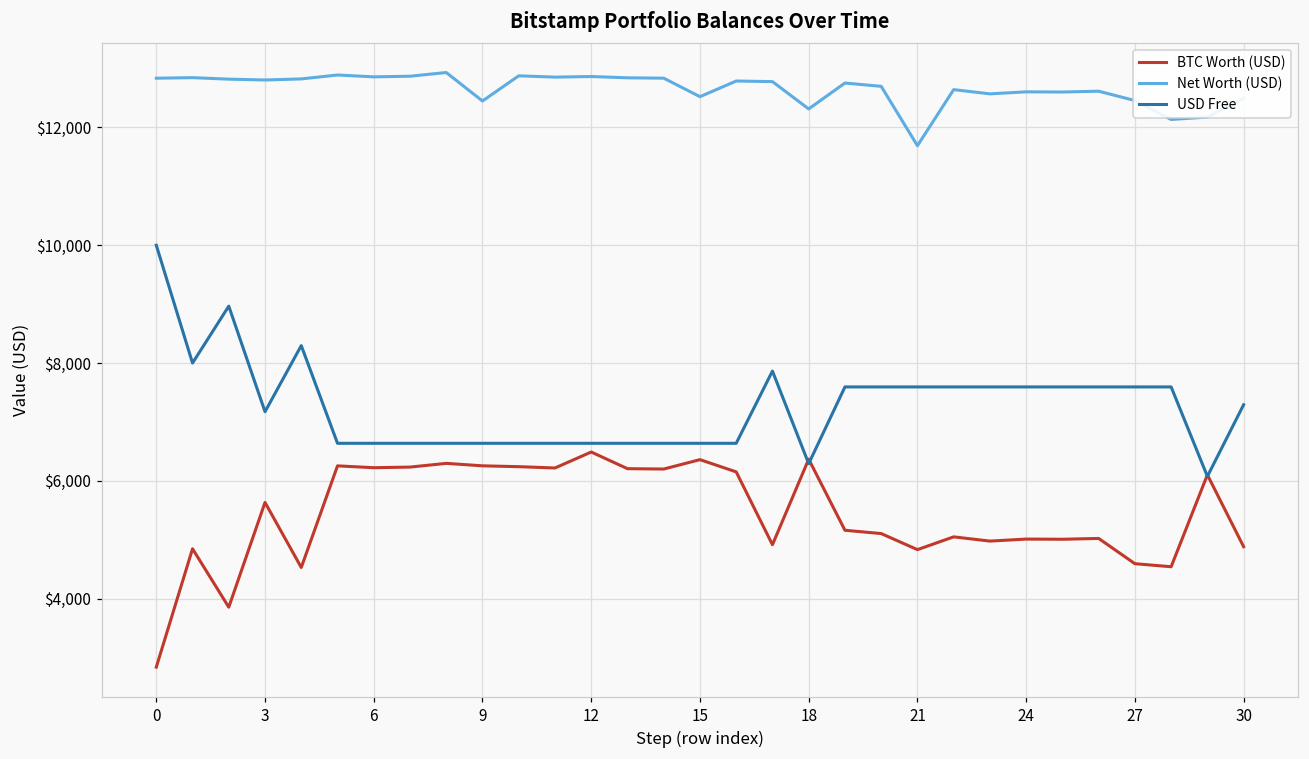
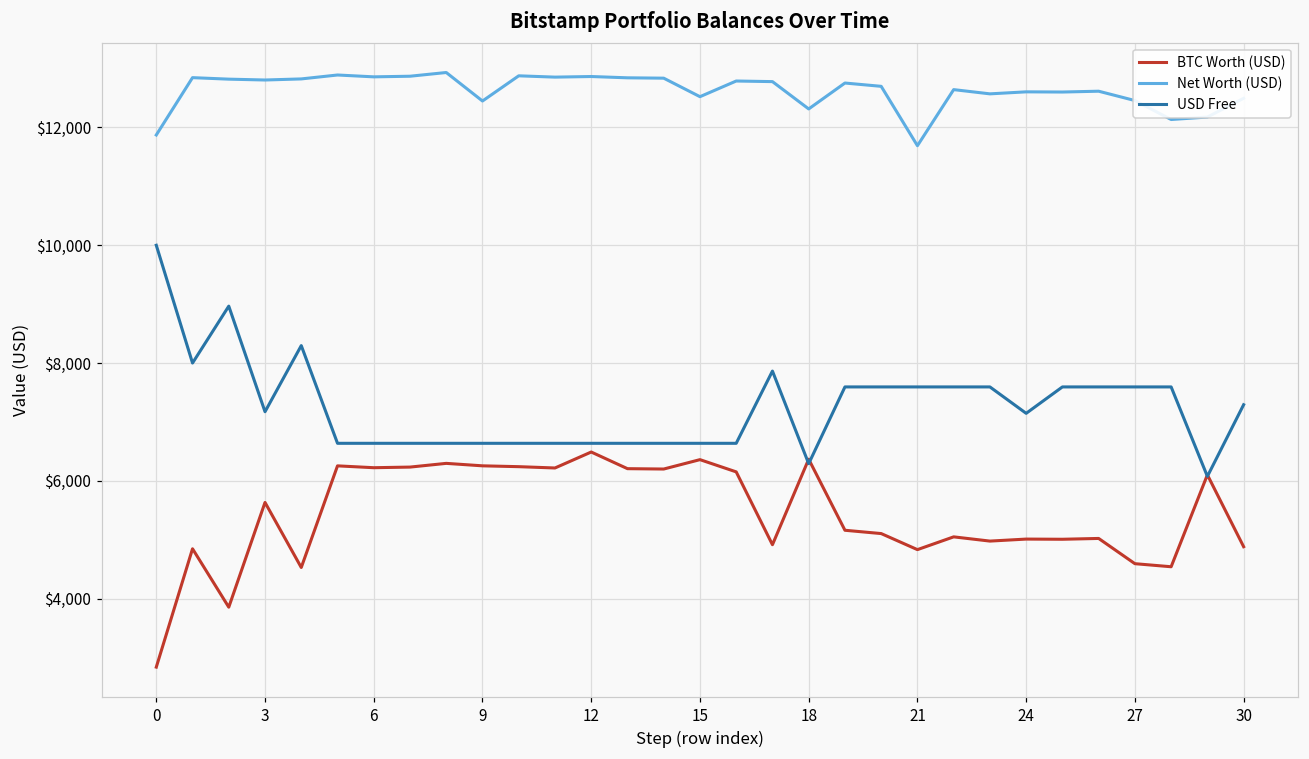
Net Worth (USD), 0: $12,800 -> $11,900
USD Free, 24: $7,600 -> $7,100
